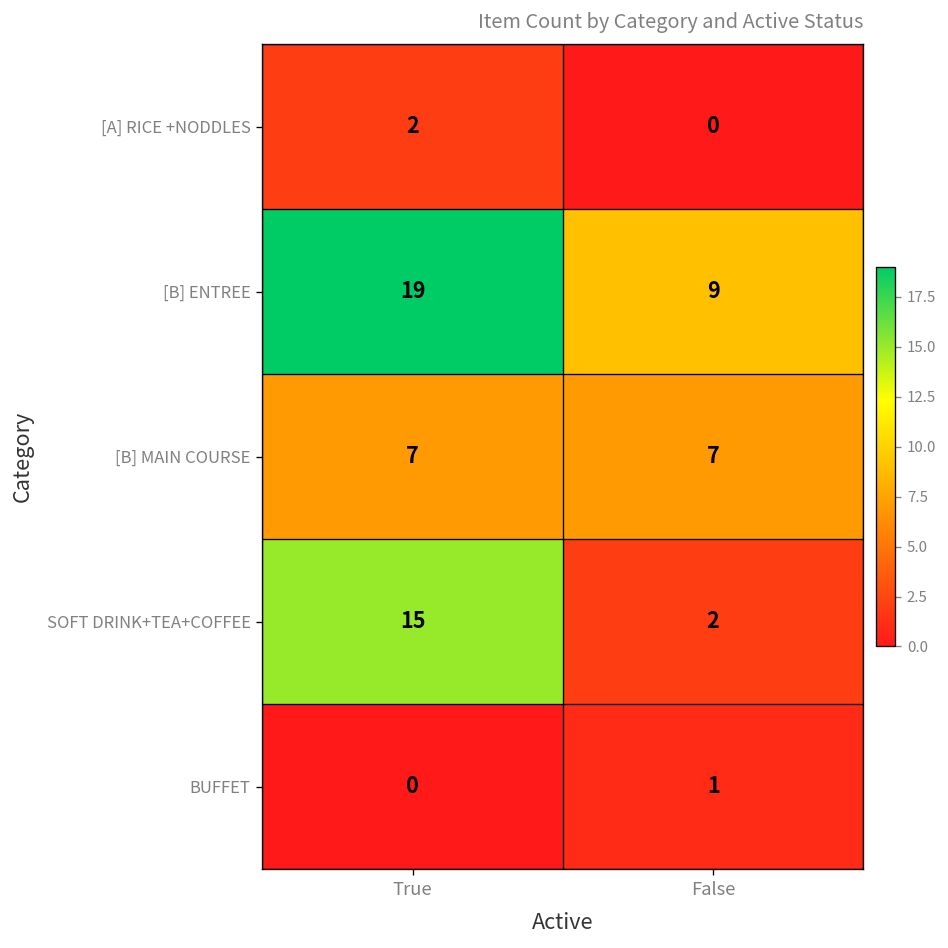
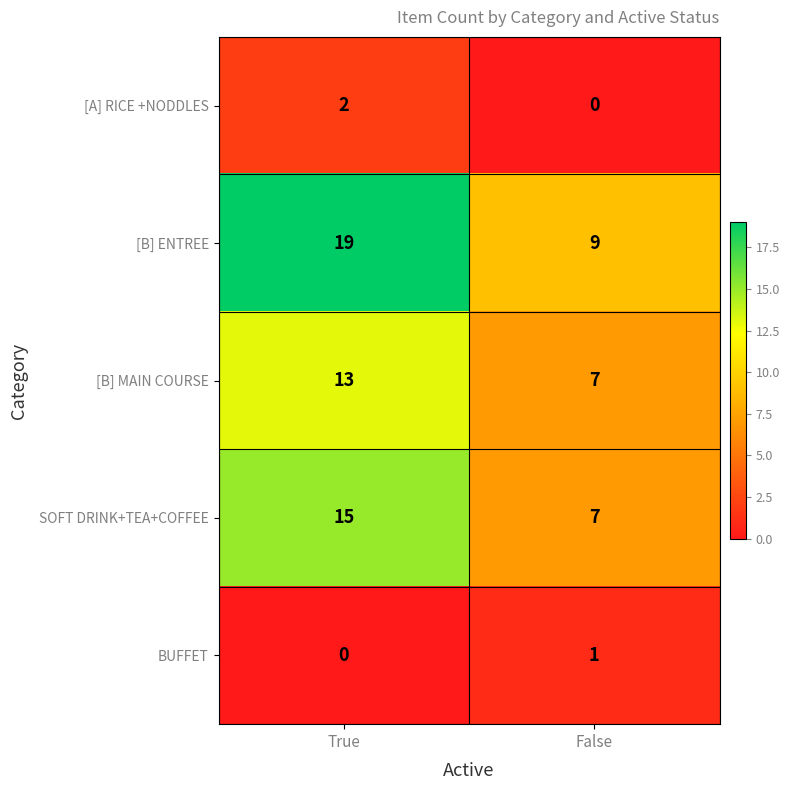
[B] MAIN COURSE, True: 7 -> 13
SOFT DRINK+TEA+COFFEE, False: 2 -> 7
